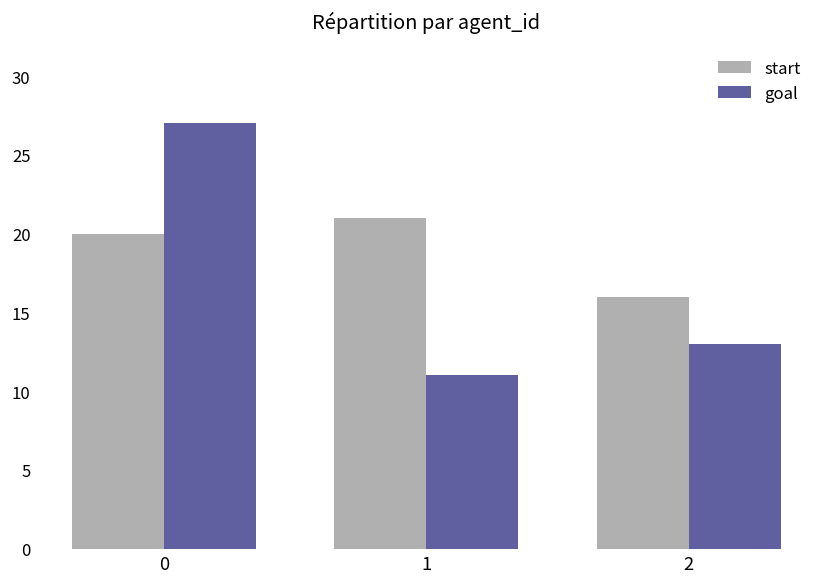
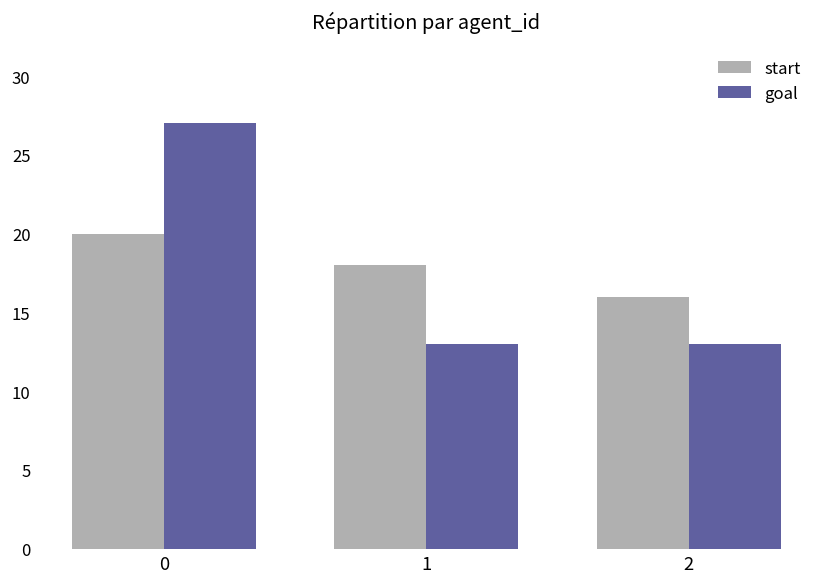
start, 1: 21 -> 18
goal, 1: 11 -> 13
